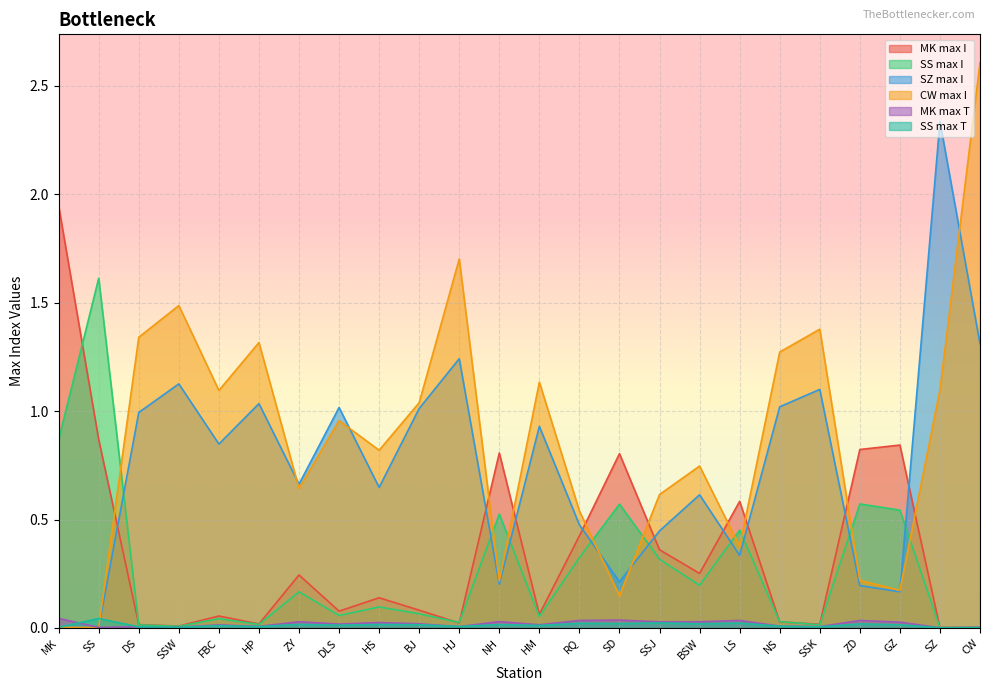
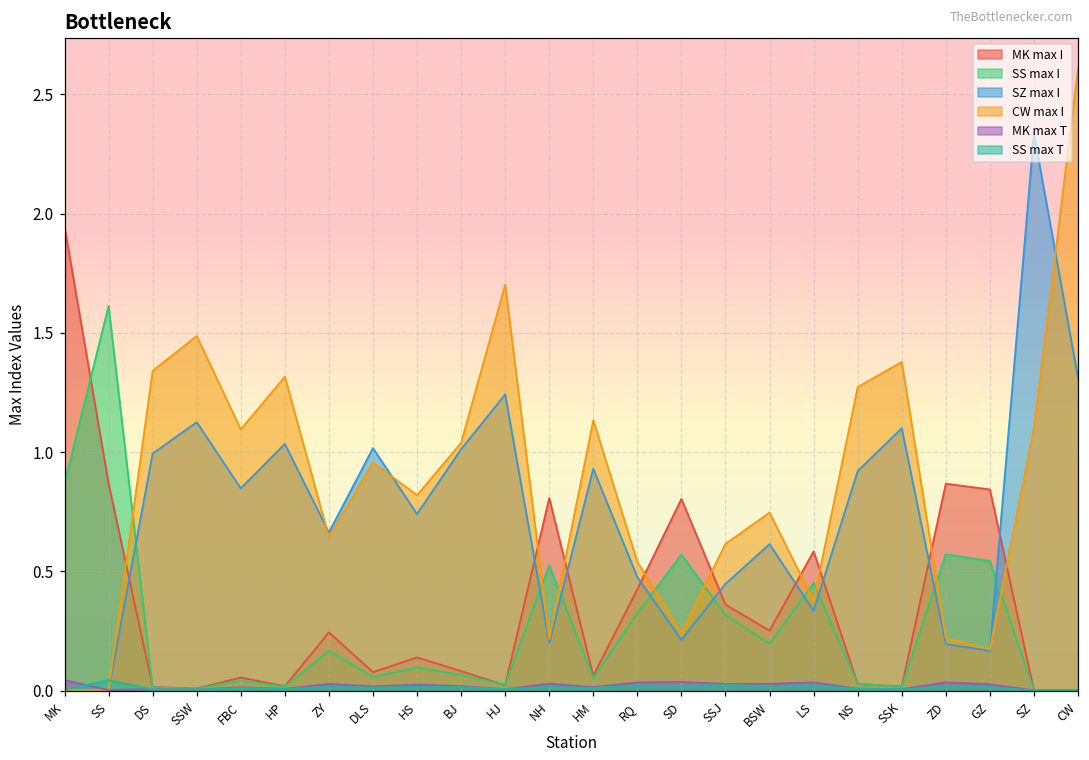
SZ max I, HS: 0.65 -> 0.74
CW max I, SD: 0.15 -> 0.24
SZ max I, NS: 1.02 -> 0.92
MK max I, ZD: 0.82 -> 0.87
